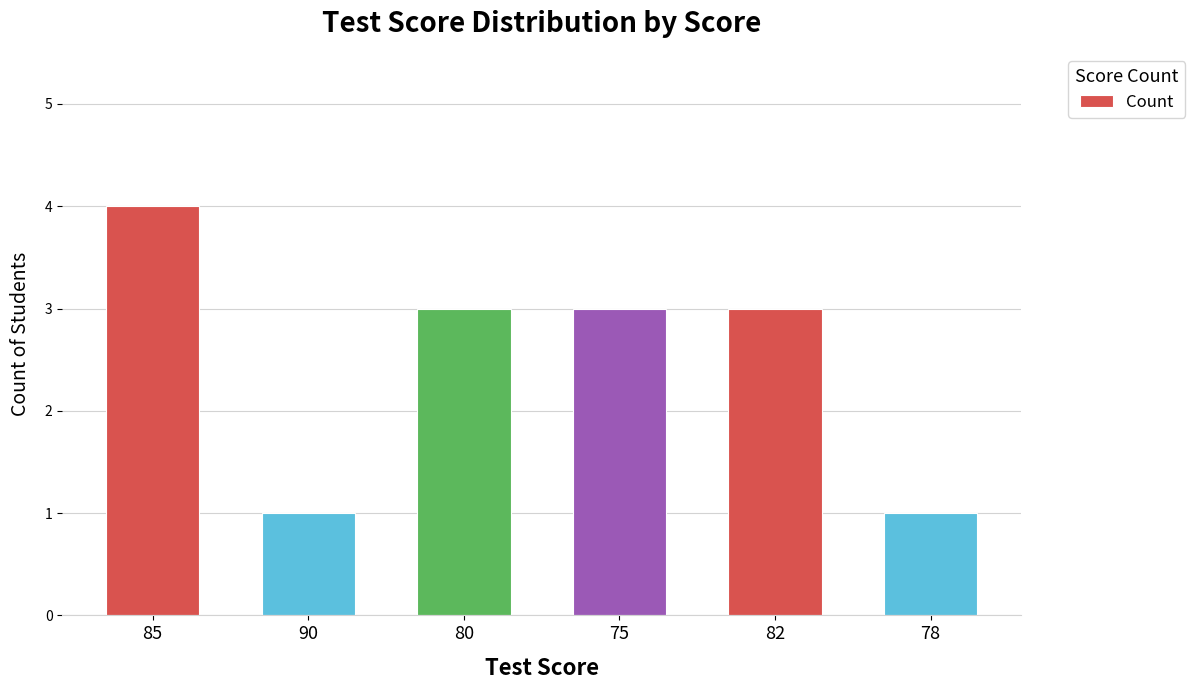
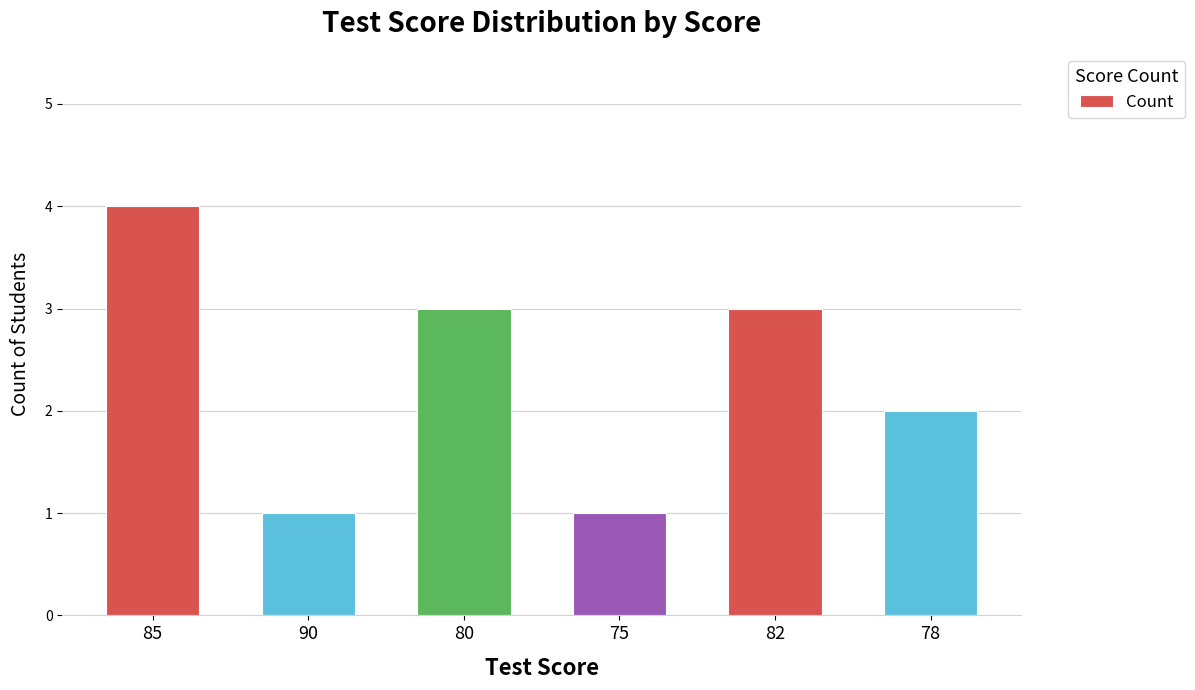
75: 3 -> 1
78: 1 -> 2
